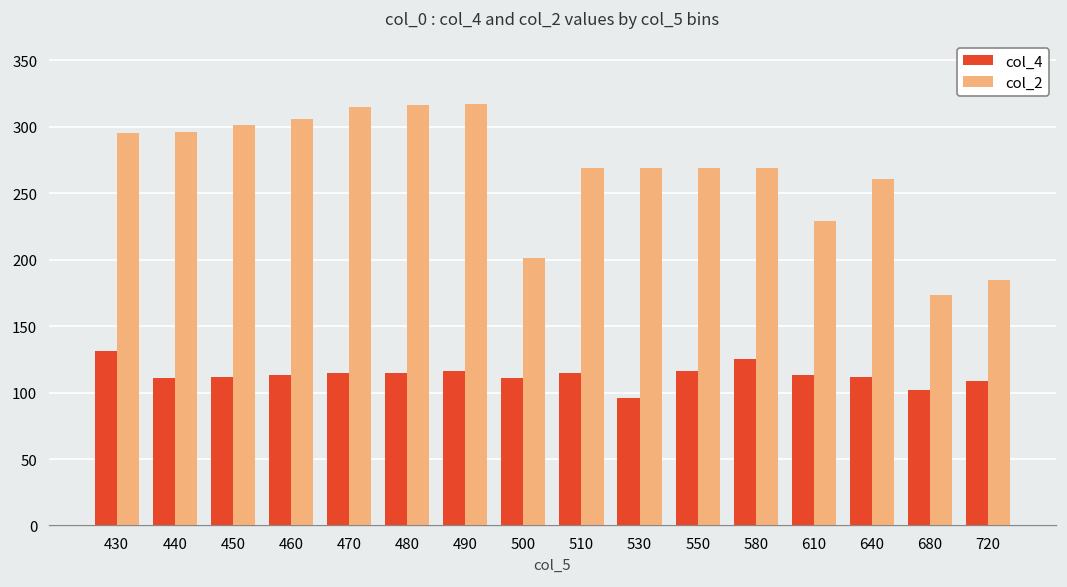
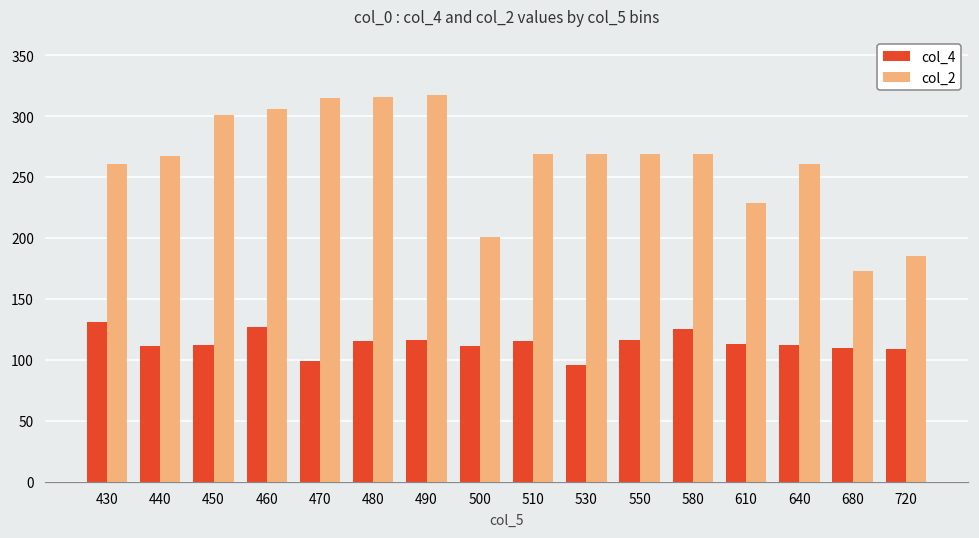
col_2, 430: 295 -> 261
col_2, 440: 296 -> 267
col_4, 460: 113 -> 127
col_4, 470: 115 -> 99
col_4, 680: 102 -> 110
